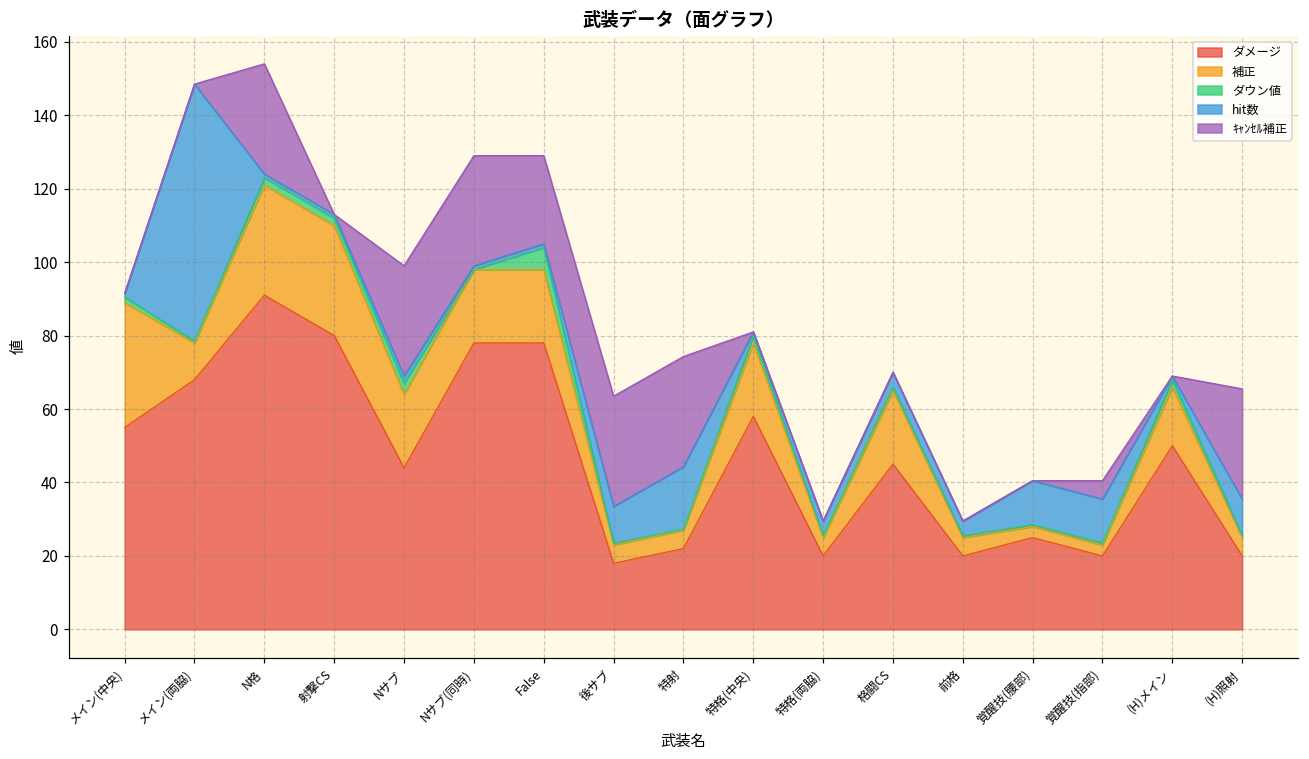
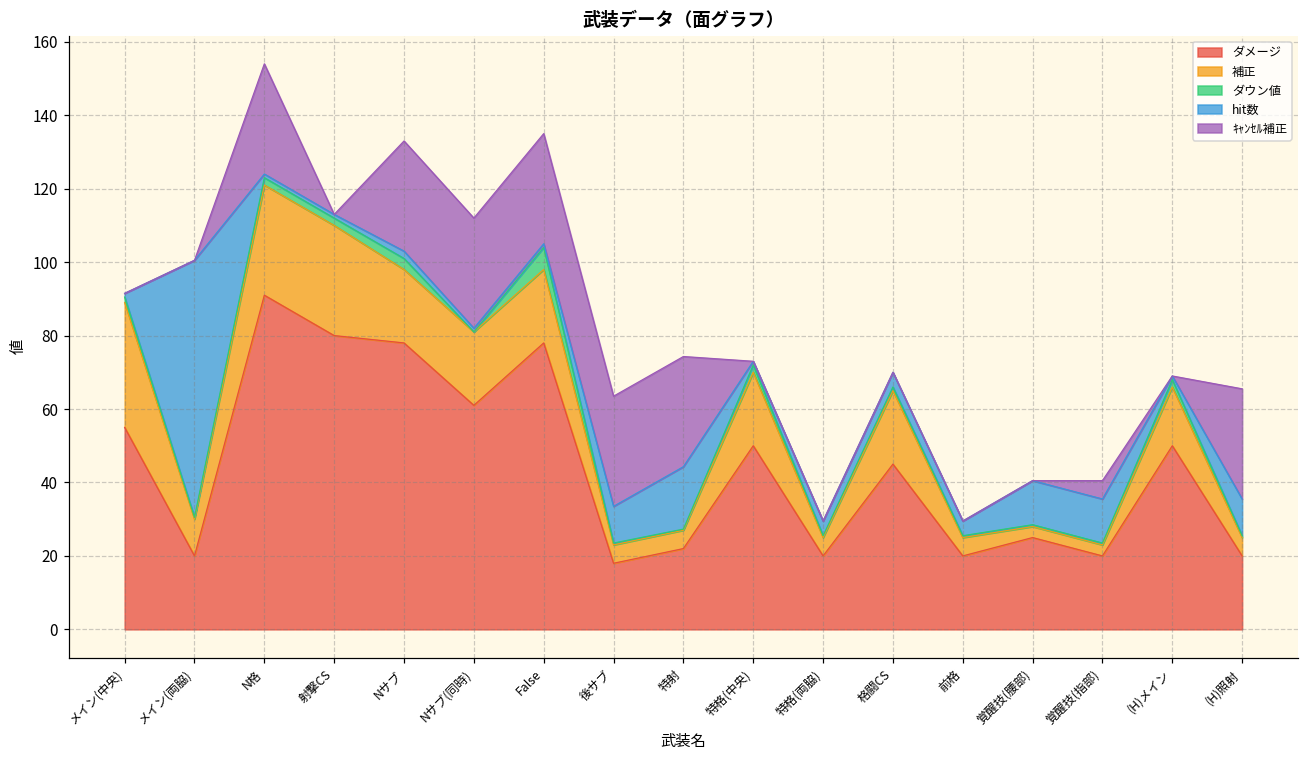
ダメージ, メイン(両脇): 68 -> 20
ダメージ, Nサブ: 44 -> 78
ダメージ, Nサブ(同時): 78 -> 61
ｷｬﾝｾﾙ補正, False: 24 -> 30
ダメージ, 特格(中央): 58 -> 50
